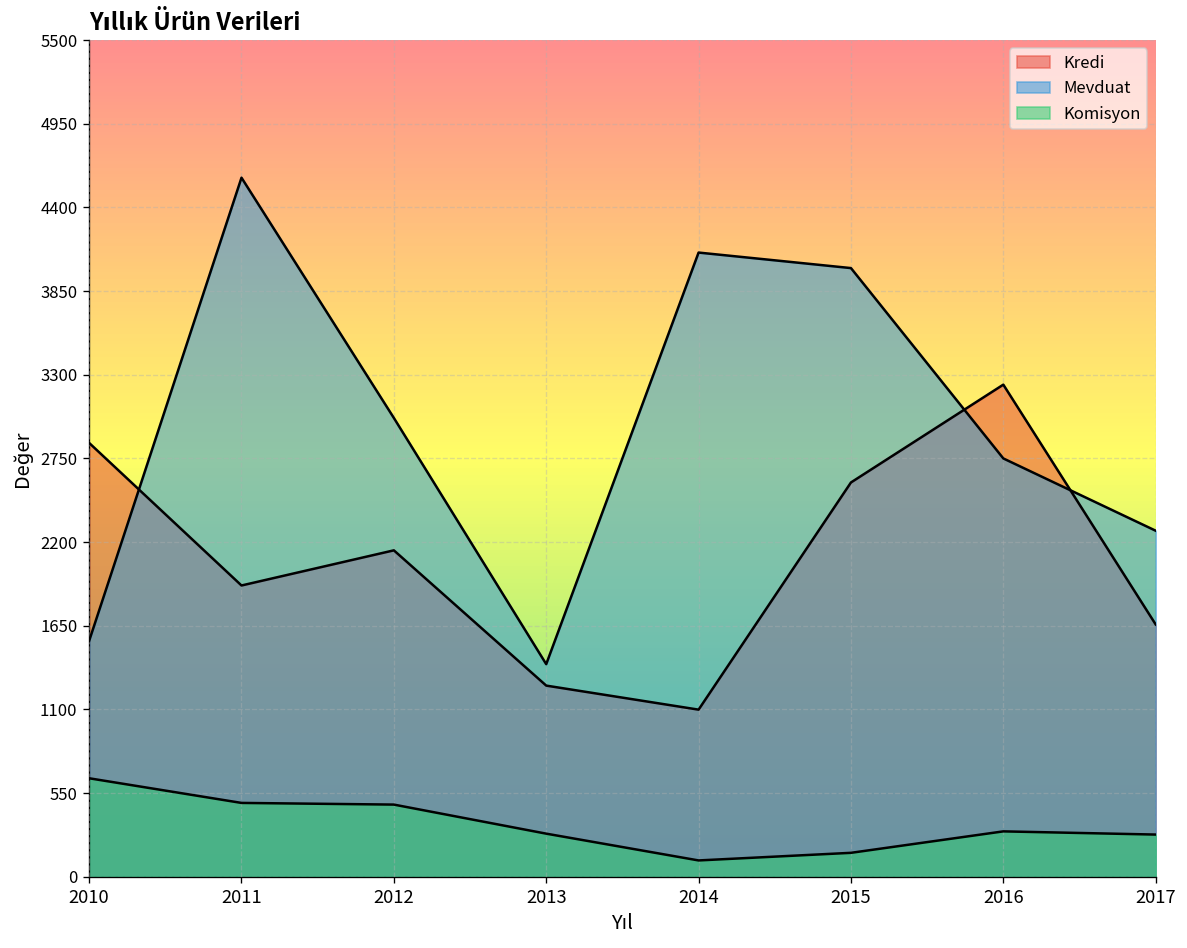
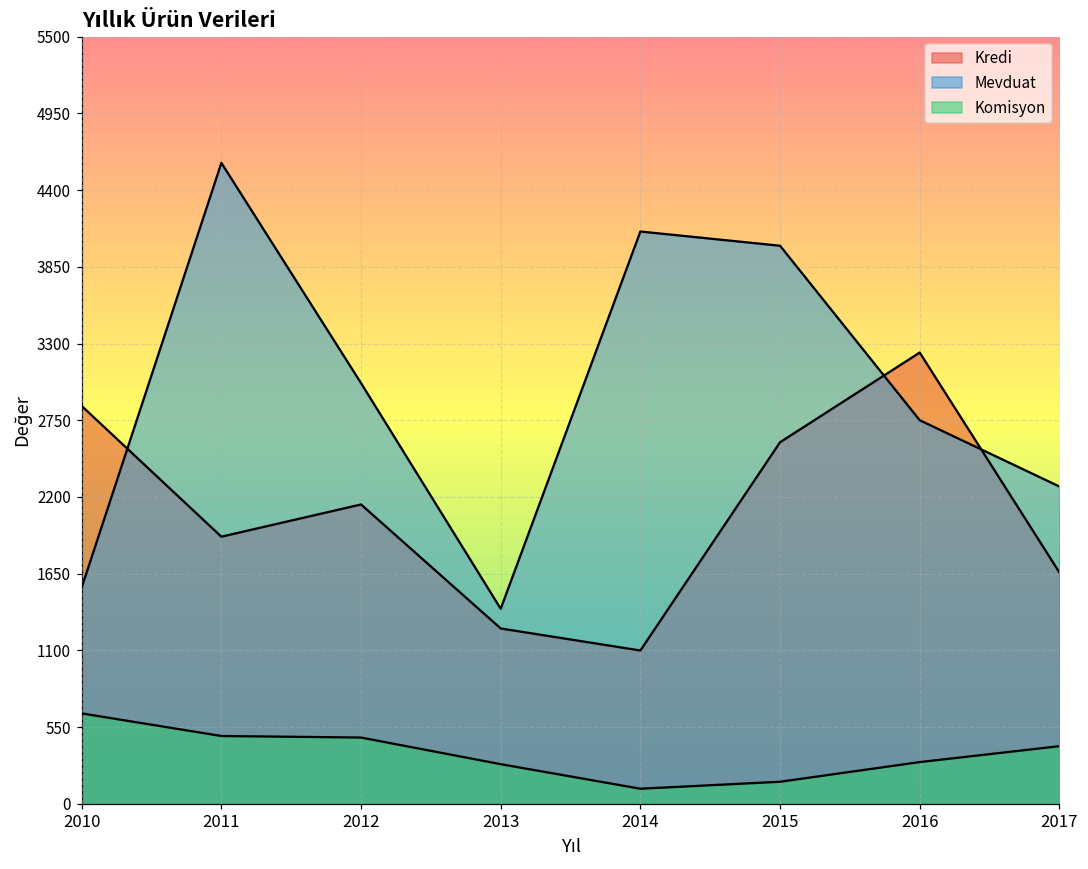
Komisyon, 2017: 280 -> 410
